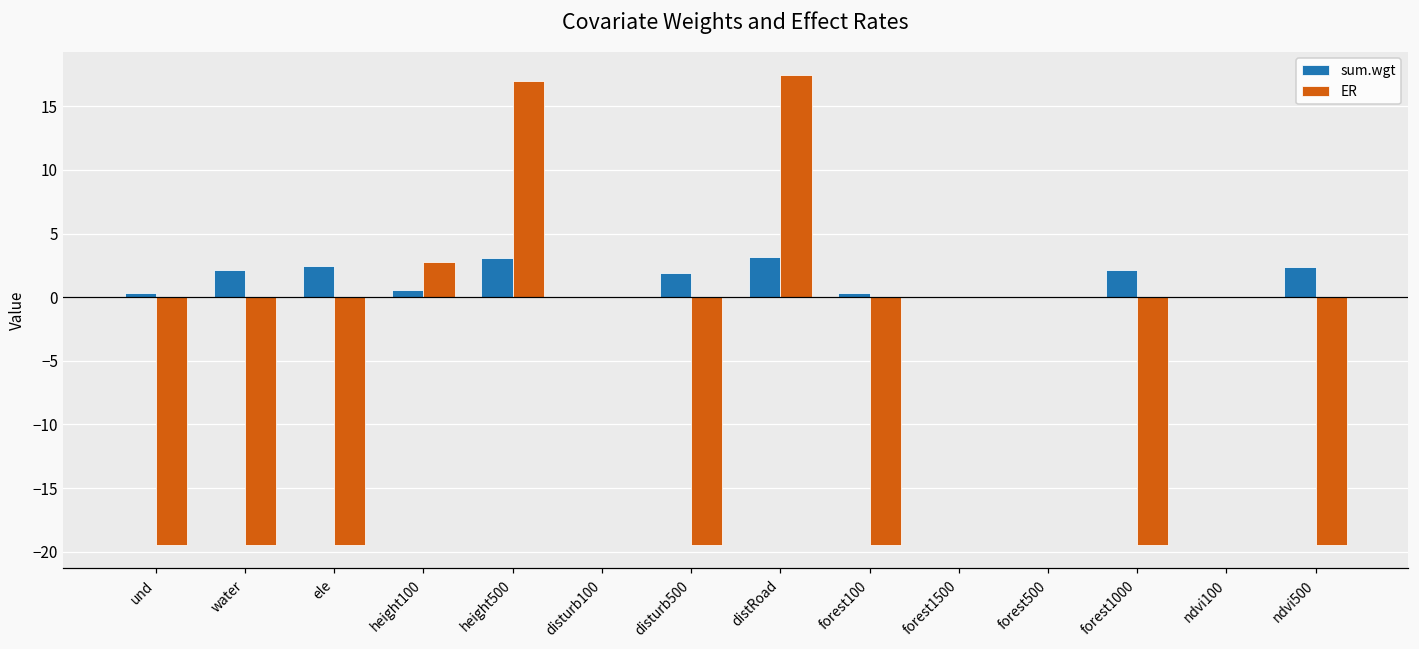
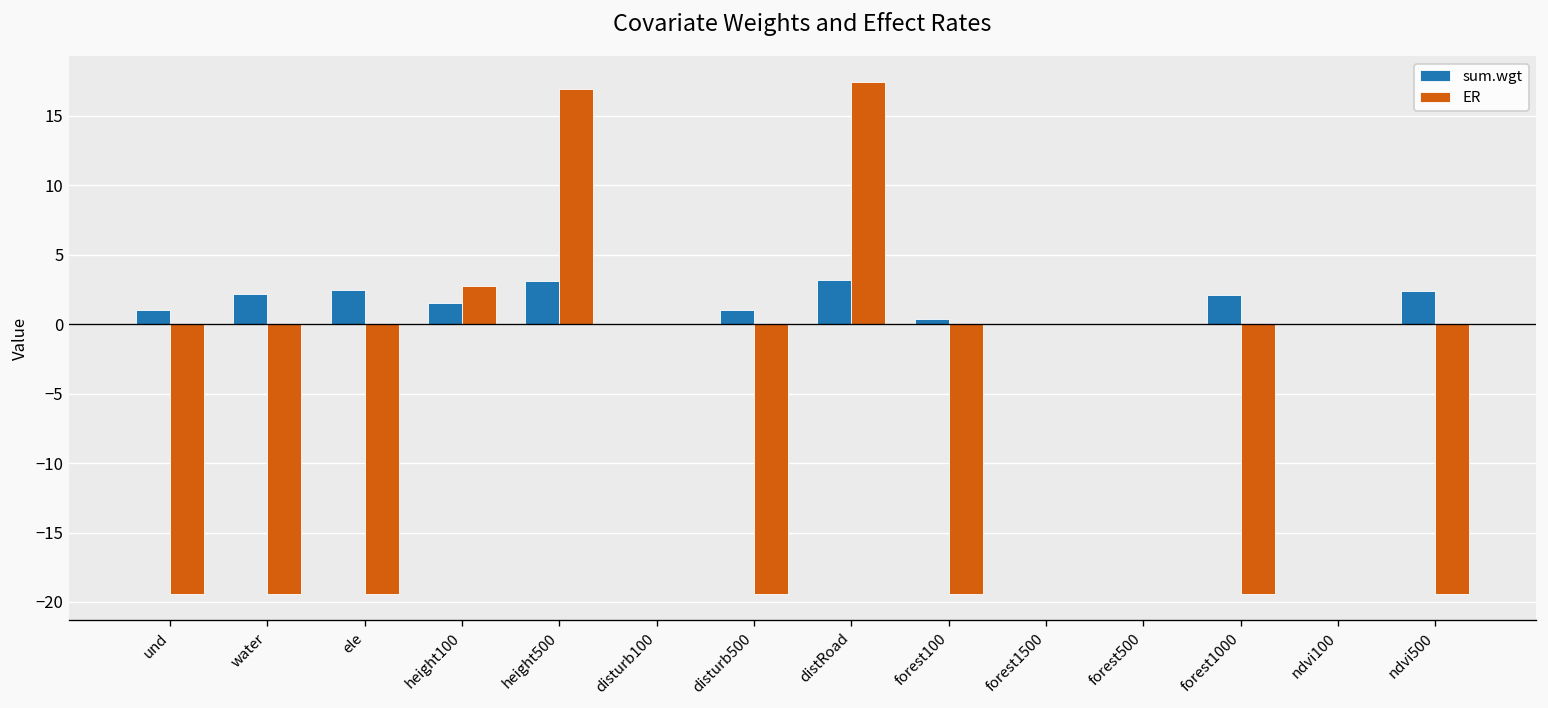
sum.wgt, und: 0.3 -> 1.1
sum.wgt, height100: 0.5 -> 1.5
sum.wgt, disturb500: 1.9 -> 1.1
